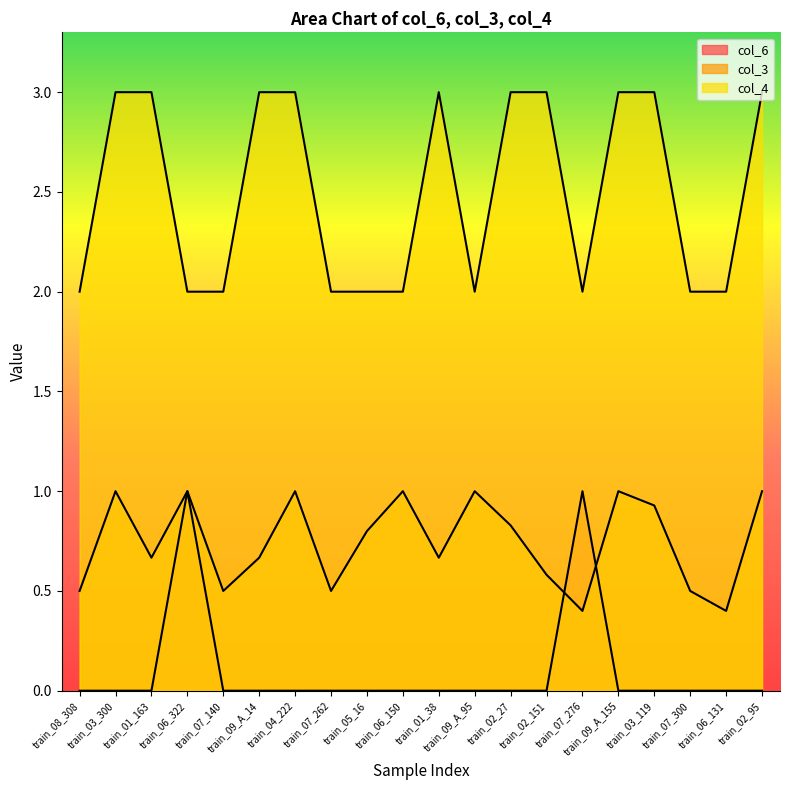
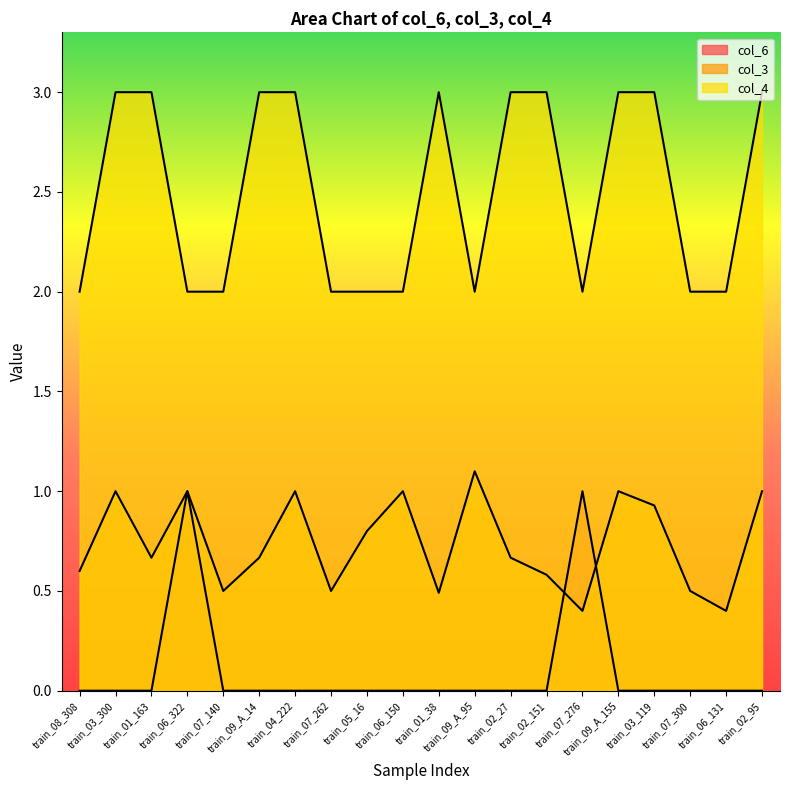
col_3, train_08_308: 0.5 -> 0.6
col_3, train_01_38: 0.67 -> 0.49
col_3, train_09_A_95: 1.0 -> 1.1
col_3, train_02_27: 0.83 -> 0.67
